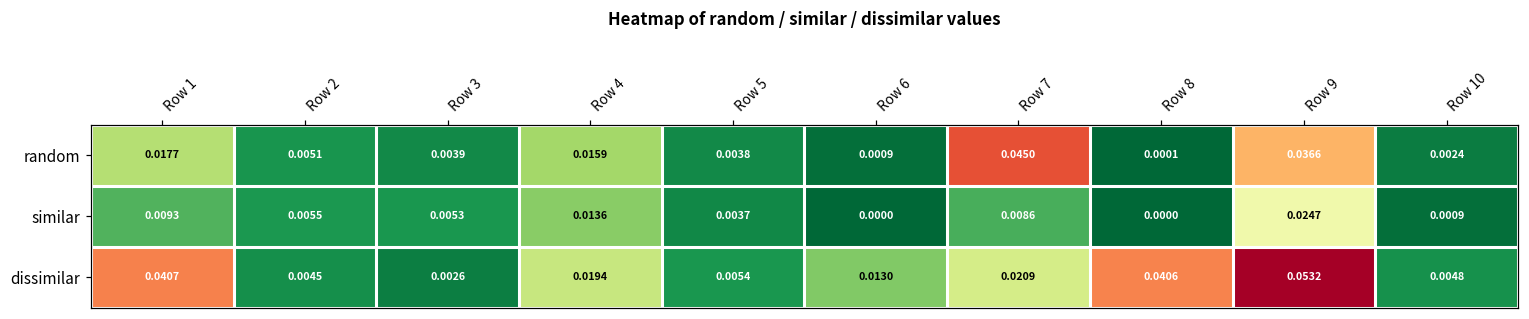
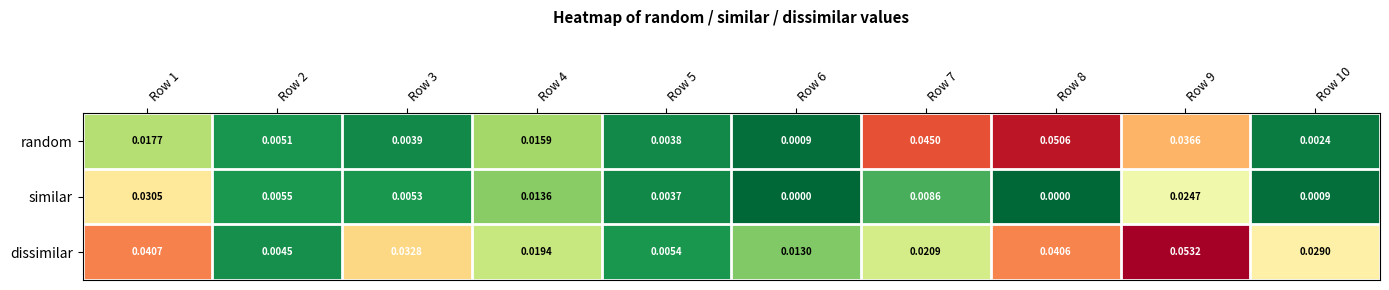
random, Row 8: 0.0001 -> 0.0506
similar, Row 1: 0.0093 -> 0.0305
dissimilar, Row 3: 0.0026 -> 0.0328
dissimilar, Row 10: 0.0048 -> 0.0290
